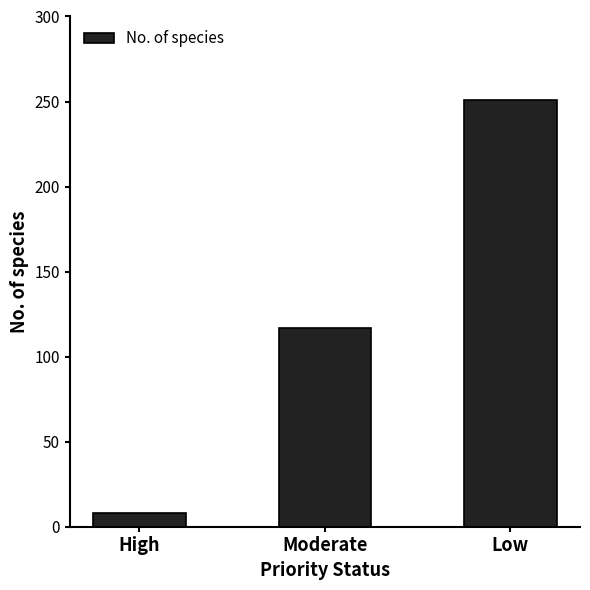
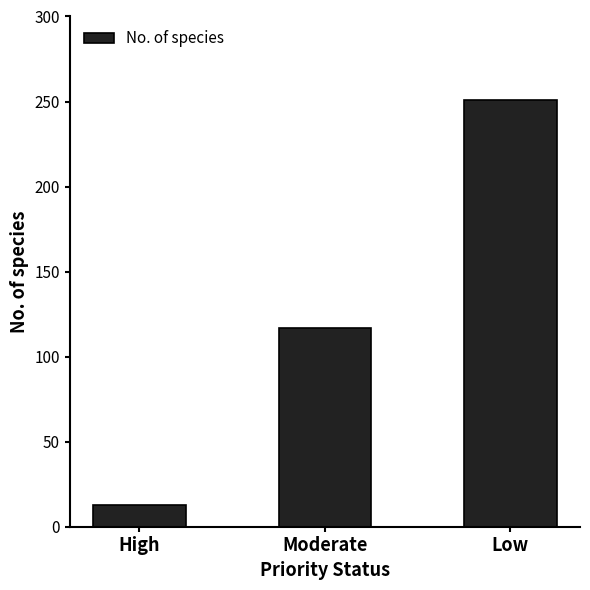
High: 8 -> 13
